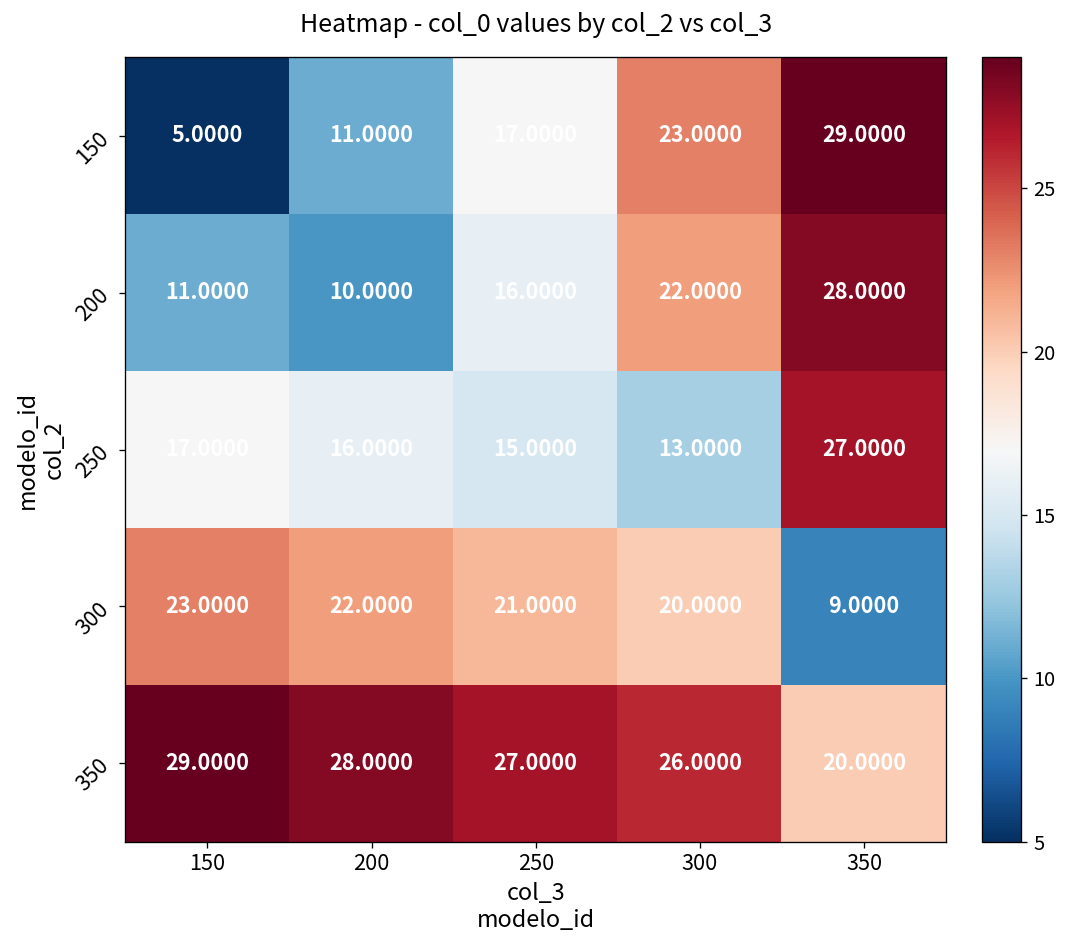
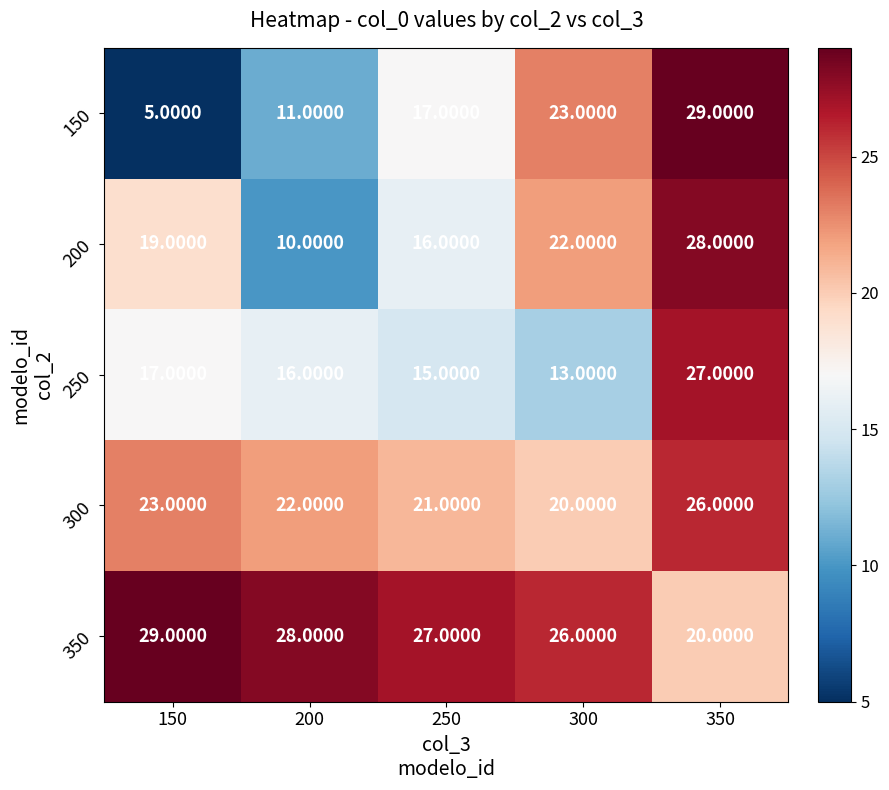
200, 150: 11.0000 -> 19.0000
300, 350: 9.0000 -> 26.0000
